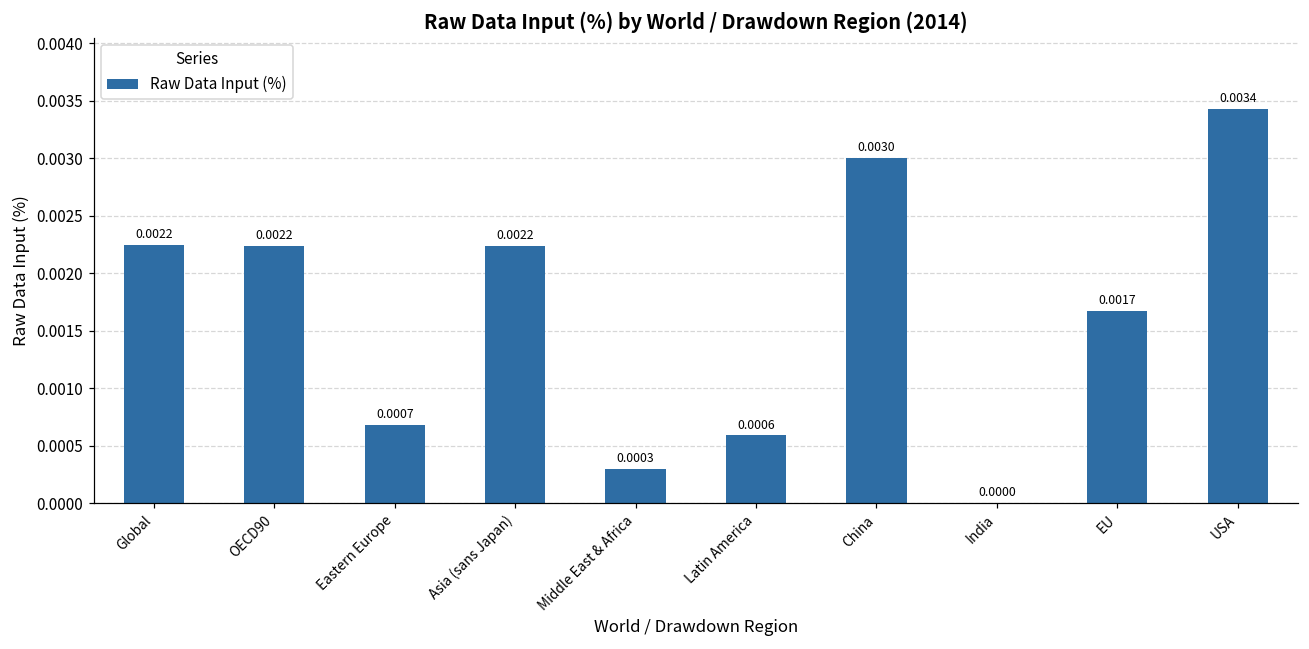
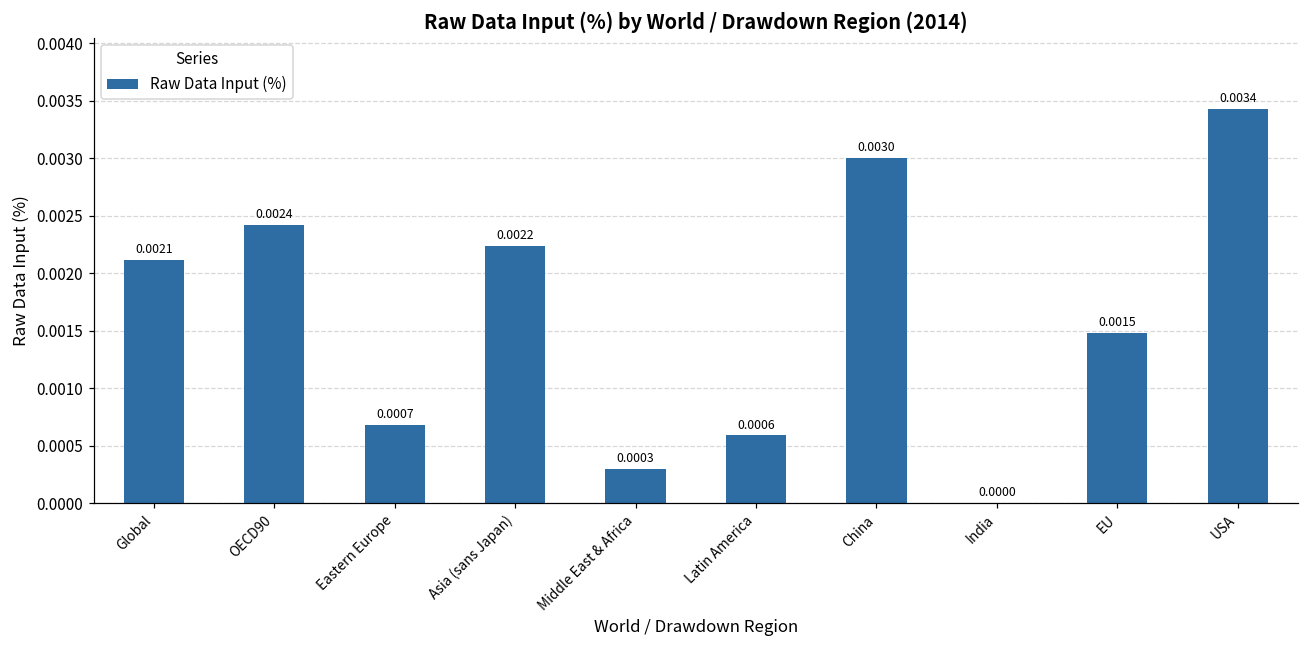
Global: 0.0022 -> 0.0021
OECD90: 0.0022 -> 0.0024
EU: 0.0017 -> 0.0015
